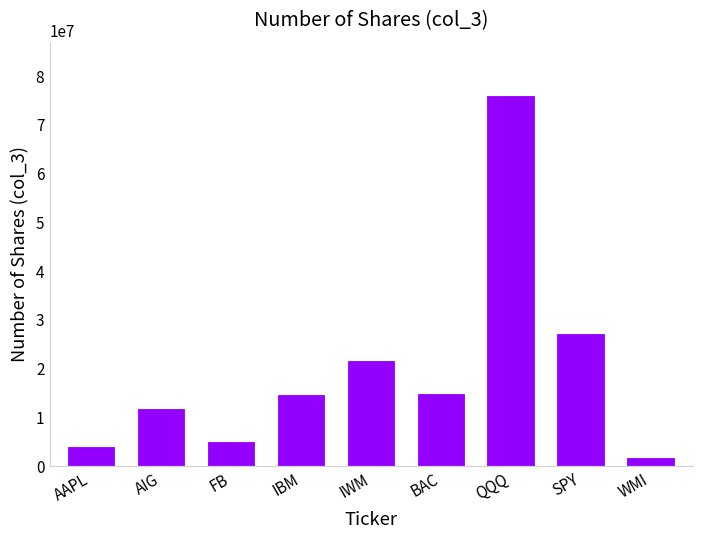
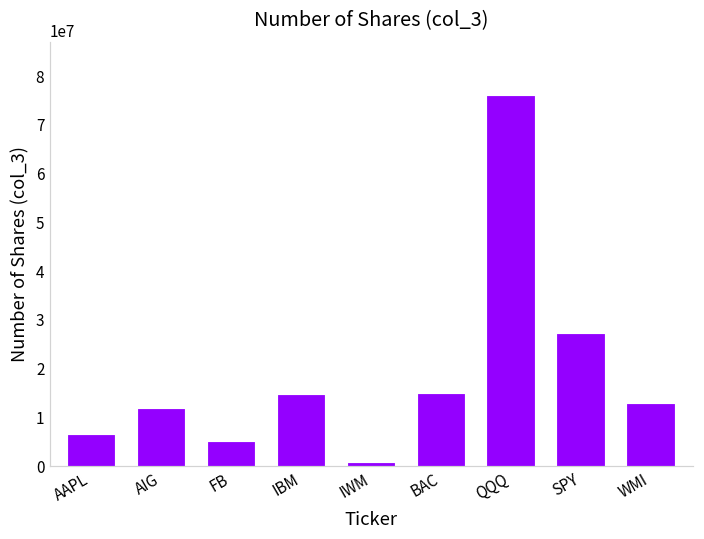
AAPL: 4000000 -> 6000000
IWM: 21000000 -> 0
WMI: 2000000 -> 12000000
